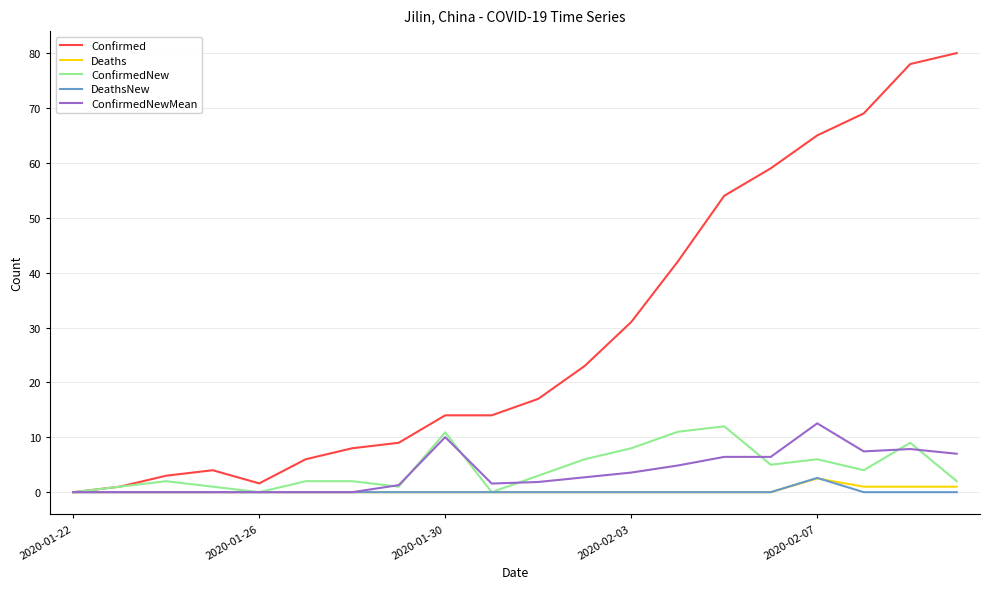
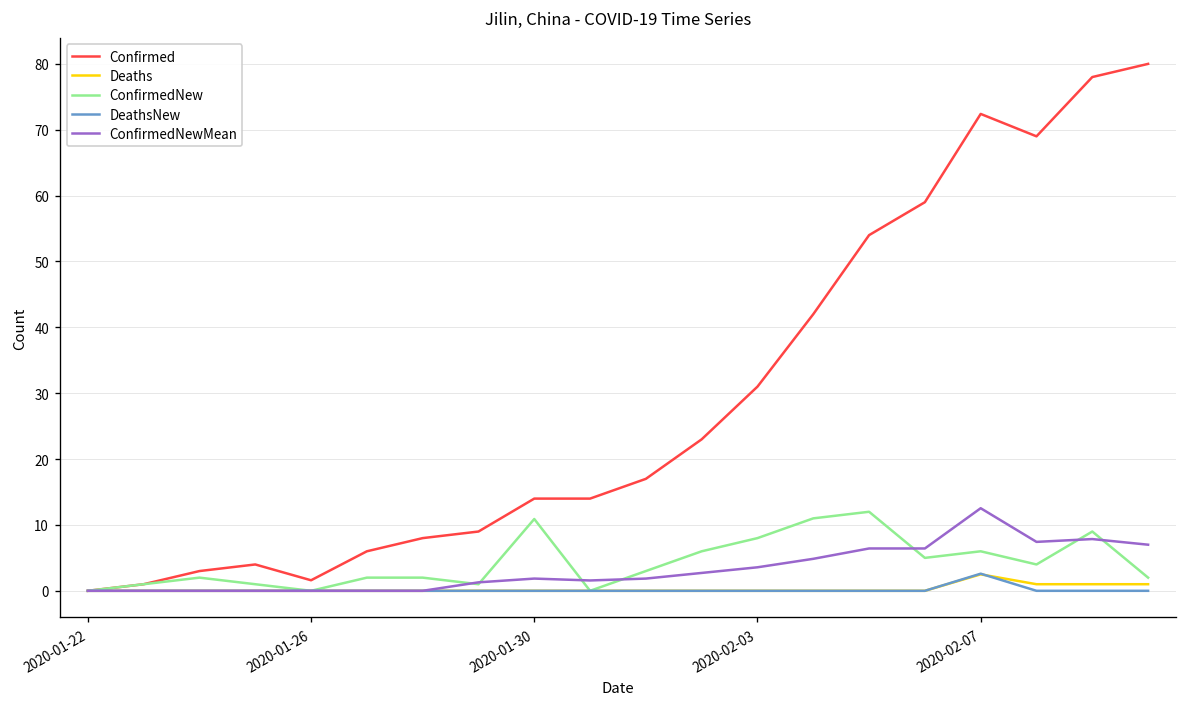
ConfirmedNewMean, 2020-01-30: 10 -> 2
Confirmed, 2020-02-07: 65 -> 72
